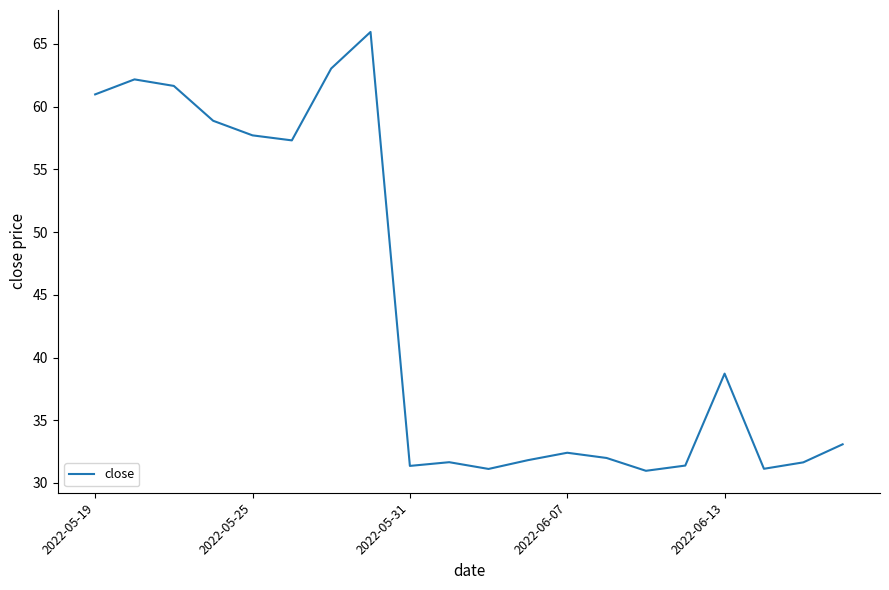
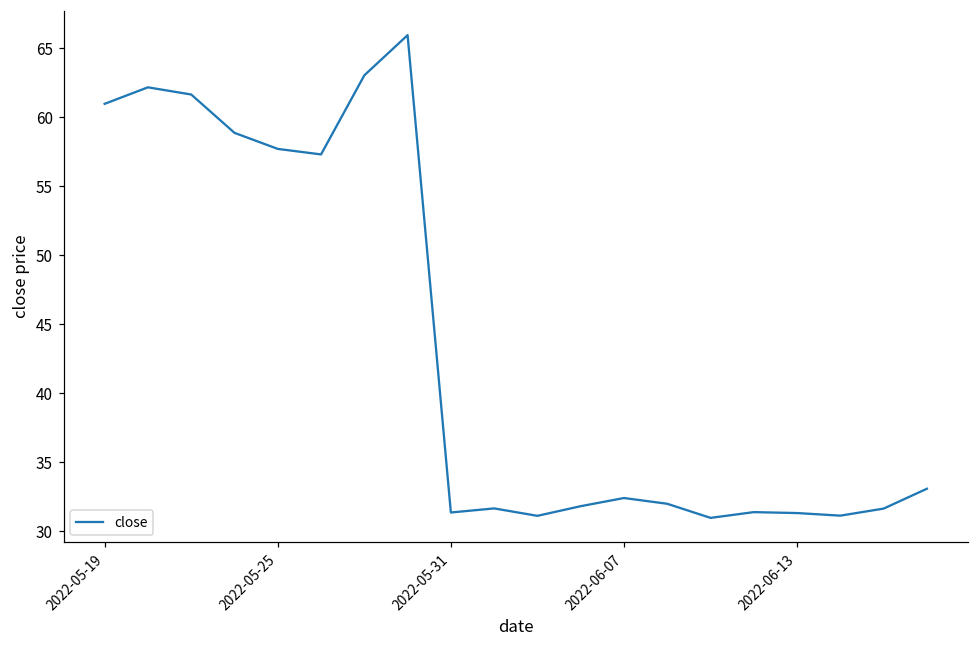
2022-06-13: 38.7 -> 31.3
